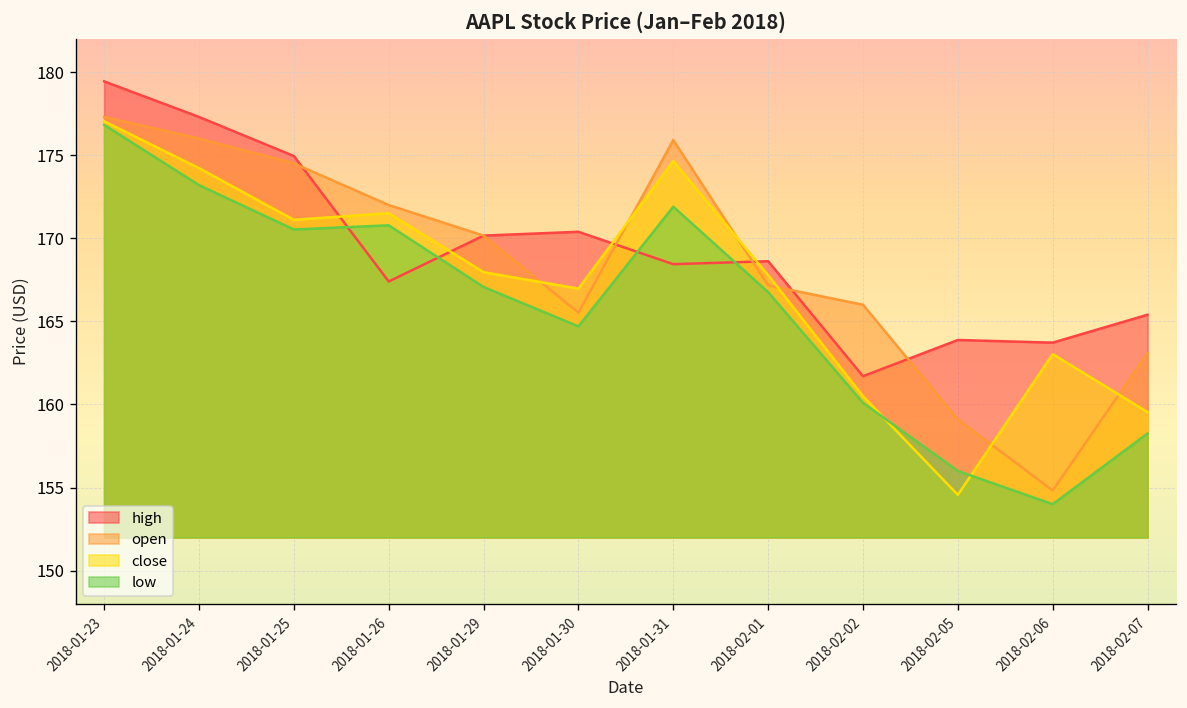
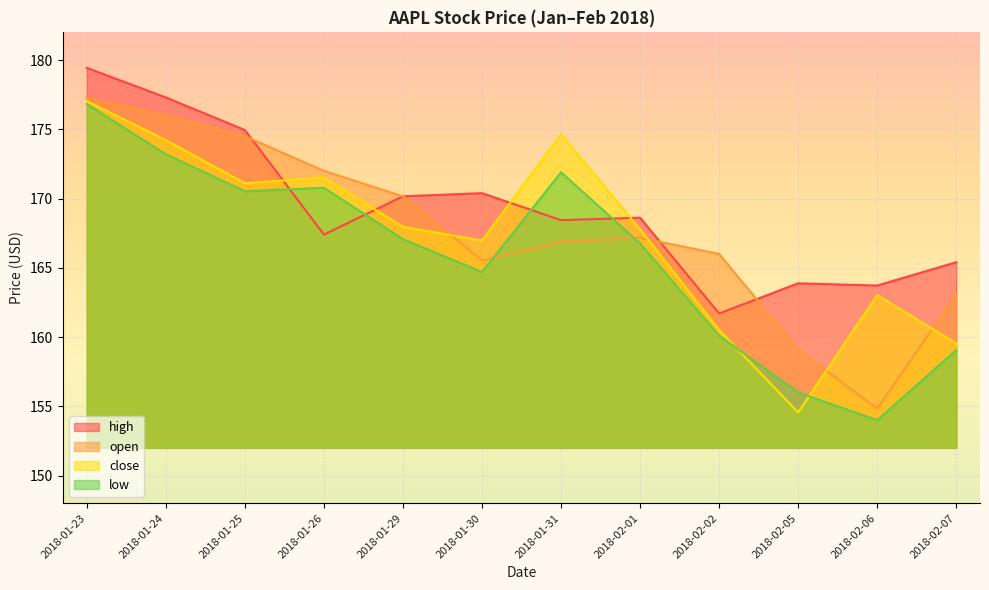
open, 2018-01-31: 175.9 -> 166.9
low, 2018-02-07: 158.3 -> 159.1
